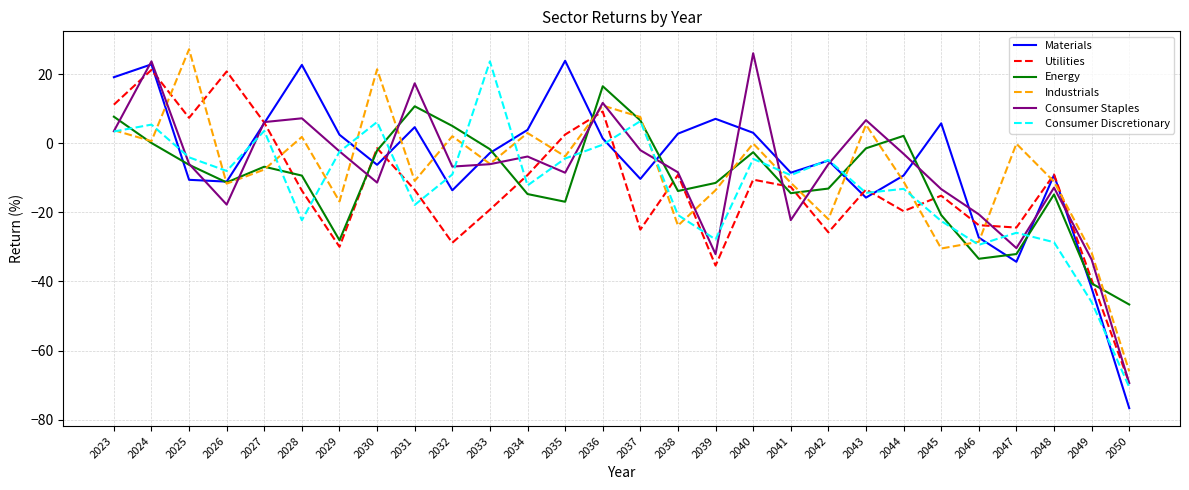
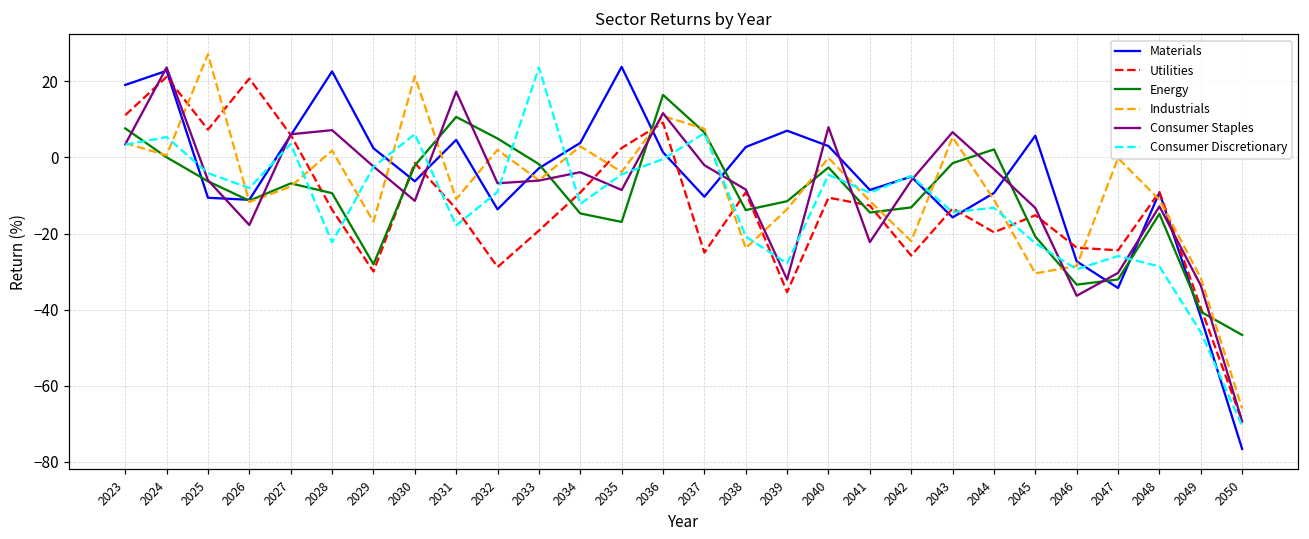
Consumer Staples, 2040: 26 -> 8
Consumer Staples, 2046: -21 -> -36
